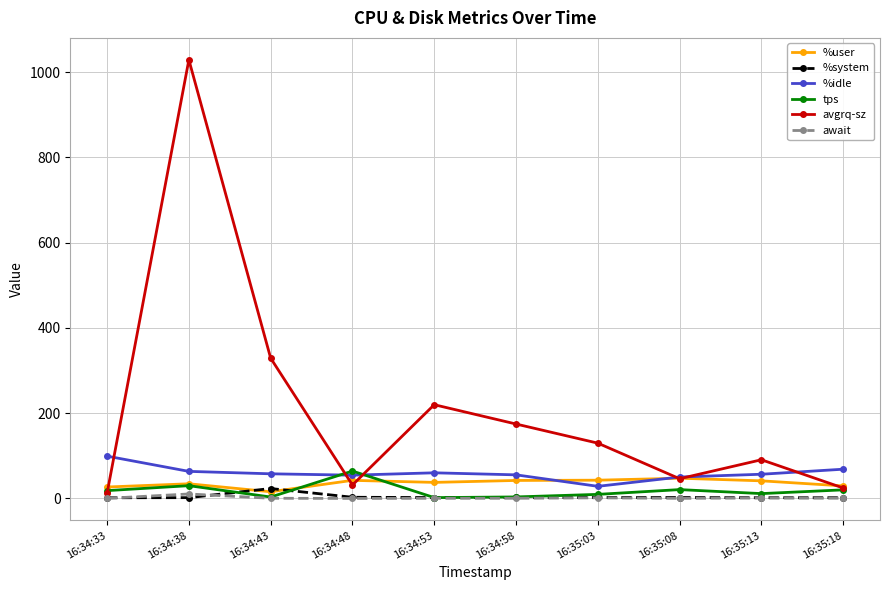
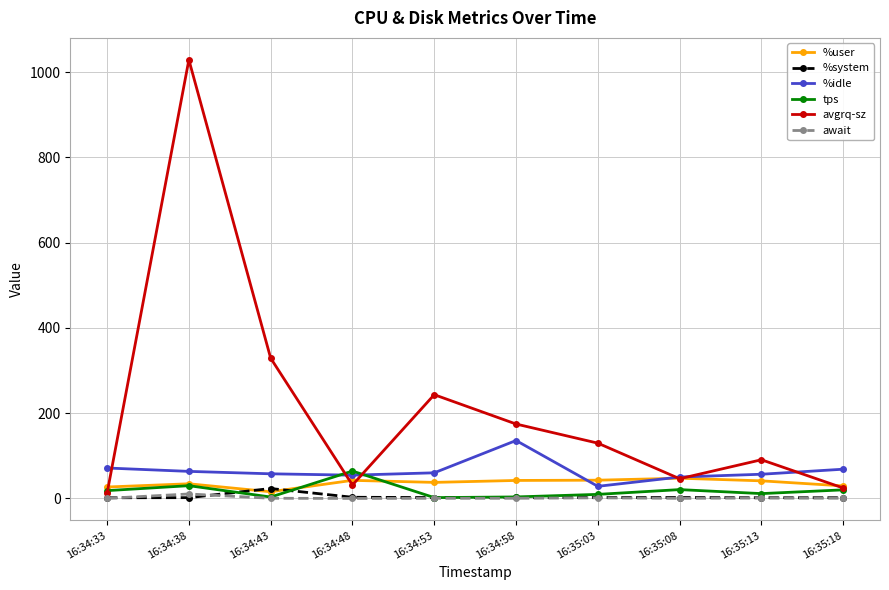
%idle, 16:34:33: 100 -> 70
avgrq-sz, 16:34:53: 220 -> 240
%idle, 16:34:58: 60 -> 140
